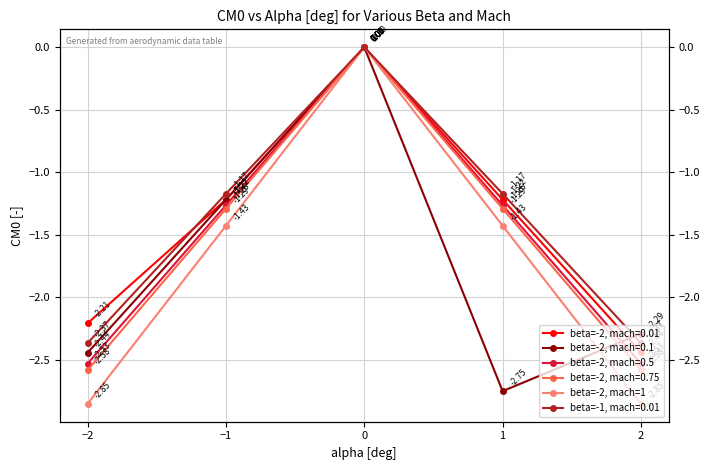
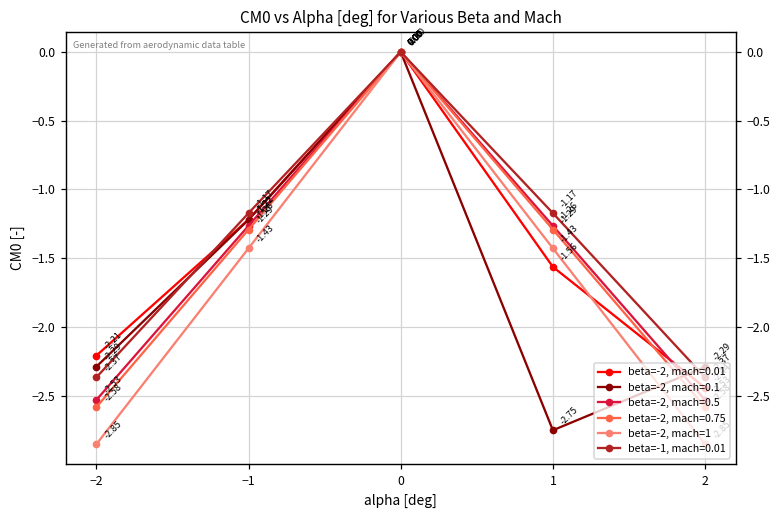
beta=-2, mach=0.1, −2: -2.44 -> -2.29
beta=-2, mach=0.01, 1: -1.22 -> -1.56
